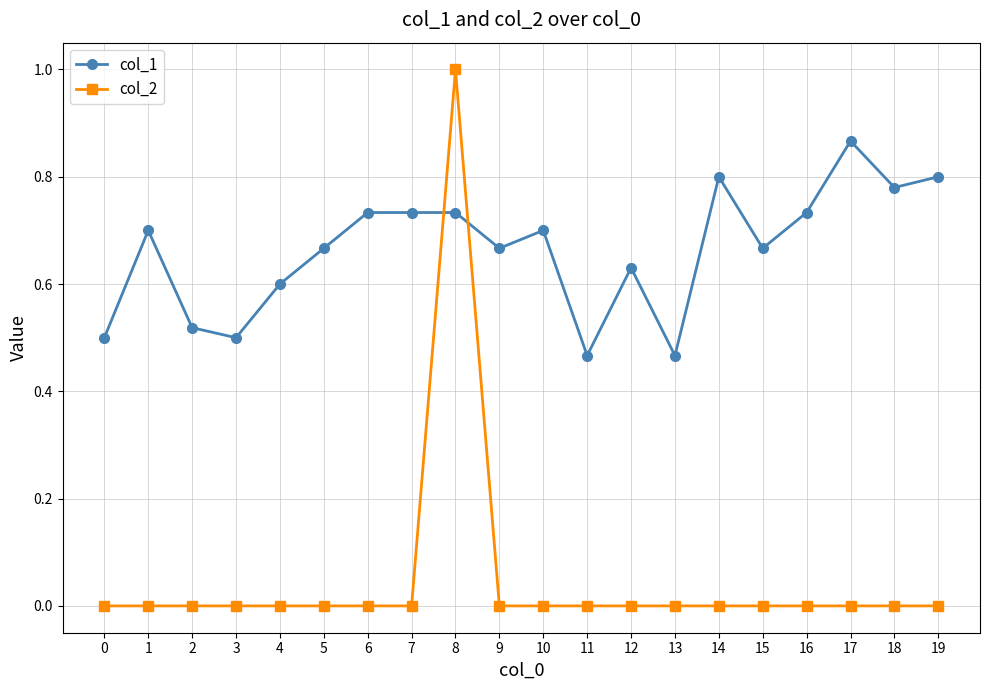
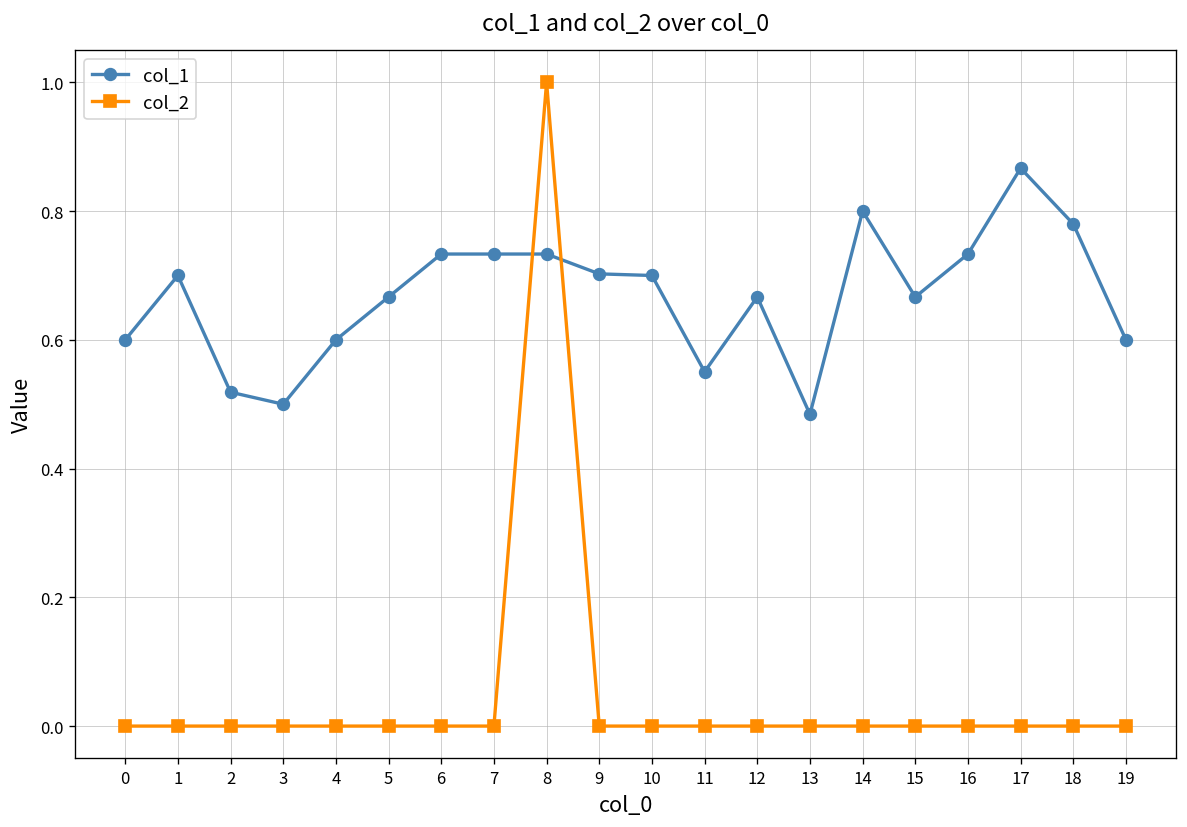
col_1, 0: 0.5 -> 0.6
col_1, 9: 0.67 -> 0.70
col_1, 11: 0.47 -> 0.55
col_1, 12: 0.63 -> 0.67
col_1, 13: 0.47 -> 0.48
col_1, 19: 0.8 -> 0.6
